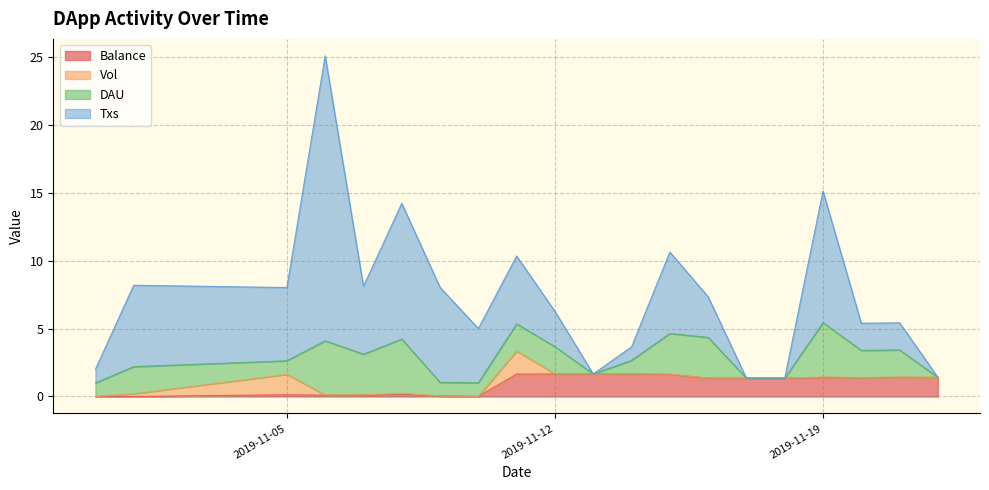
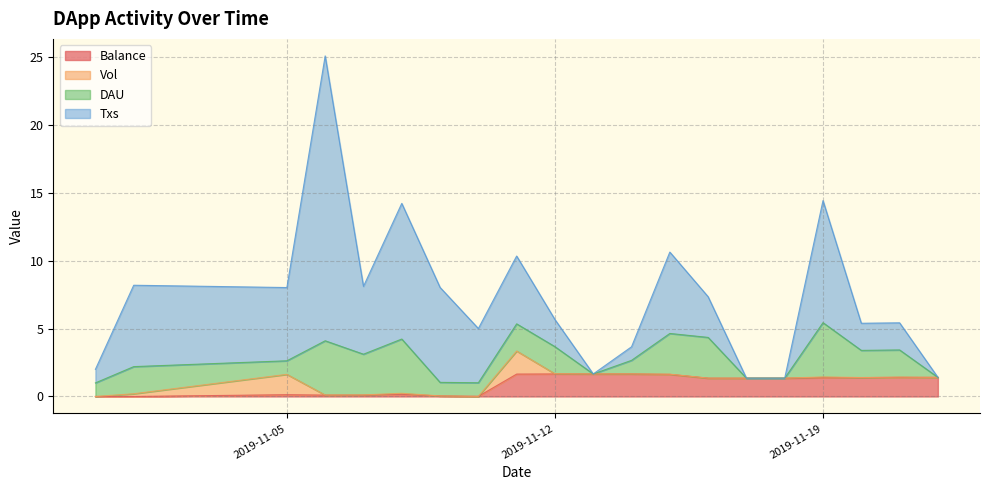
Txs, 2019-11-12: 2.6 -> 2.0
Txs, 2019-11-19: 9.7 -> 9.0
